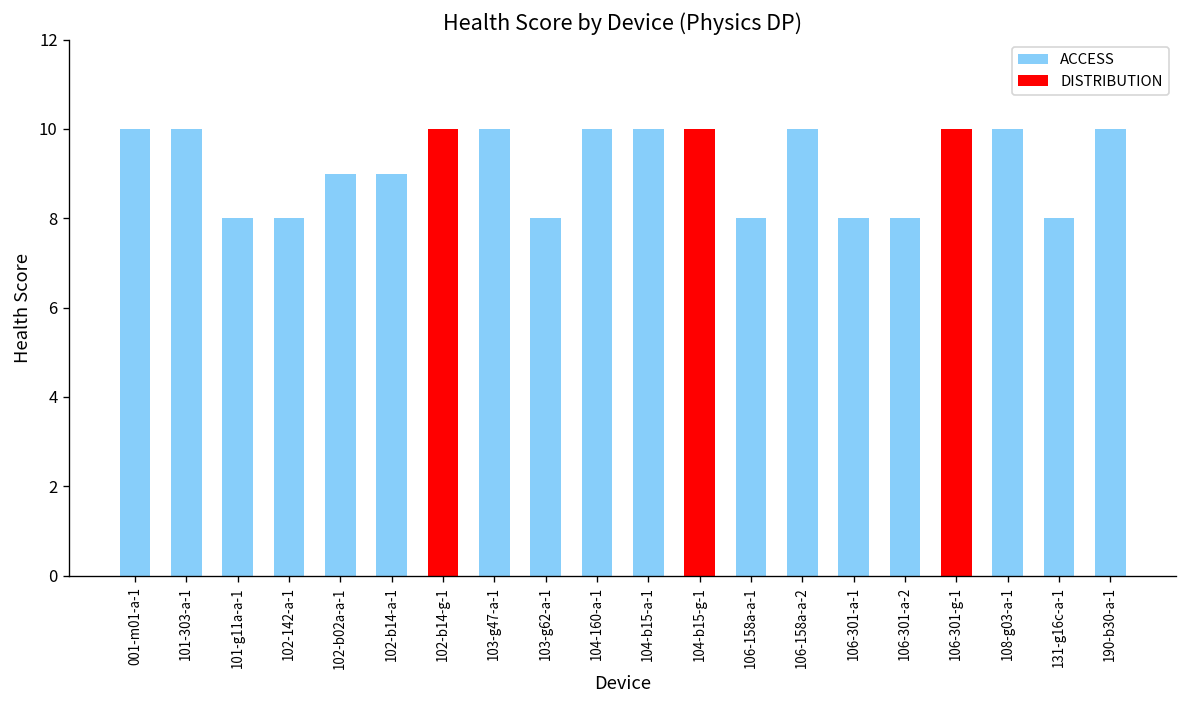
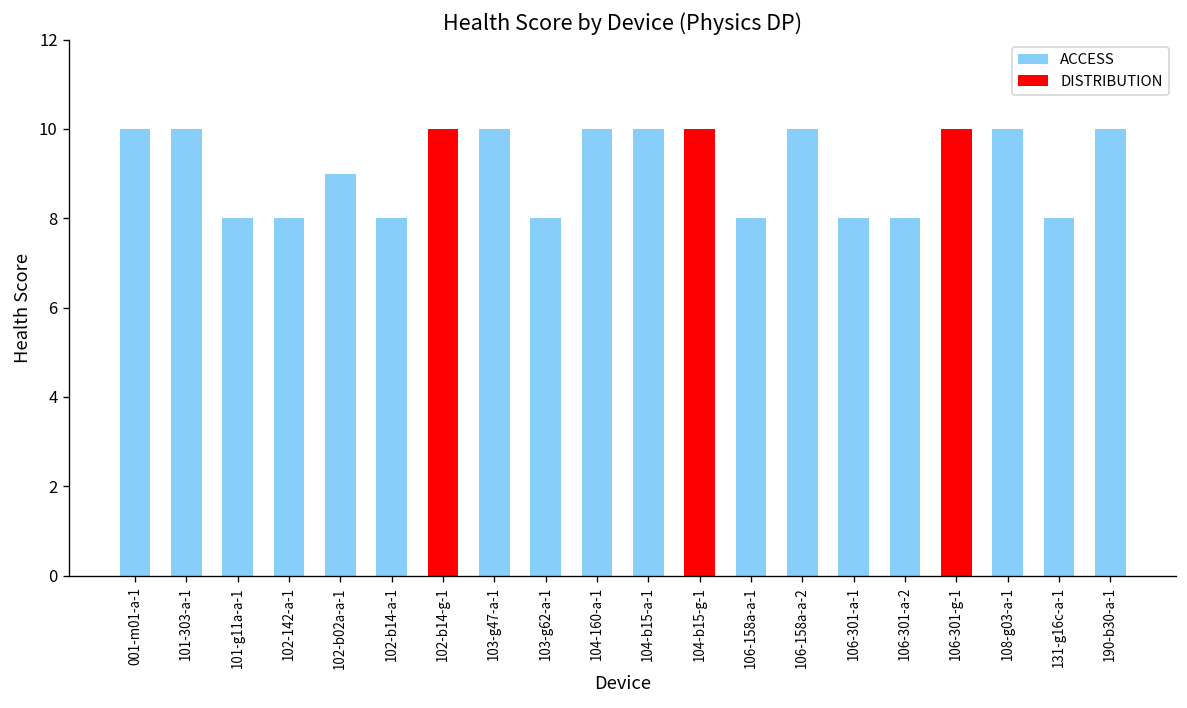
ACCESS, 102-b14-a-1: 9 -> 8
